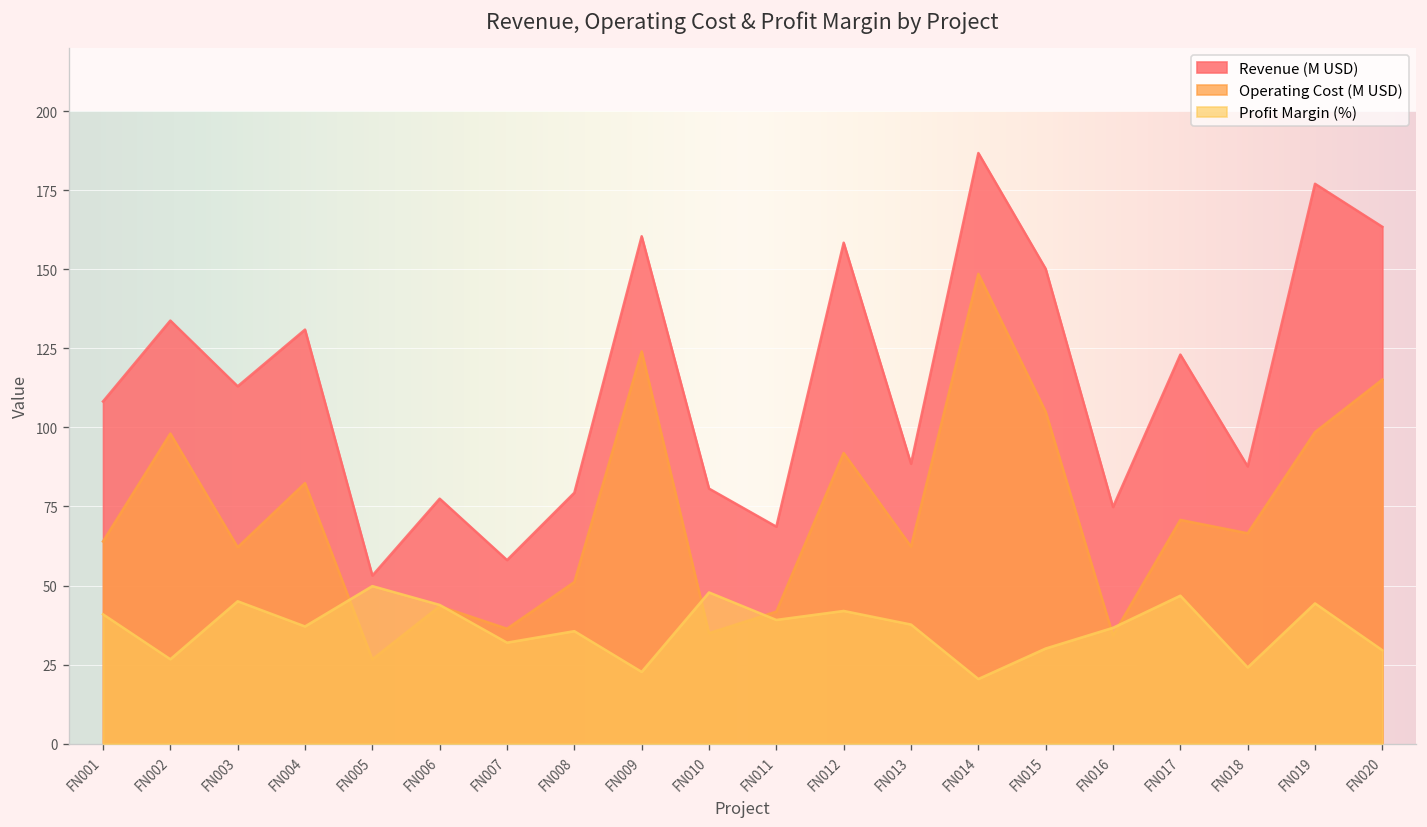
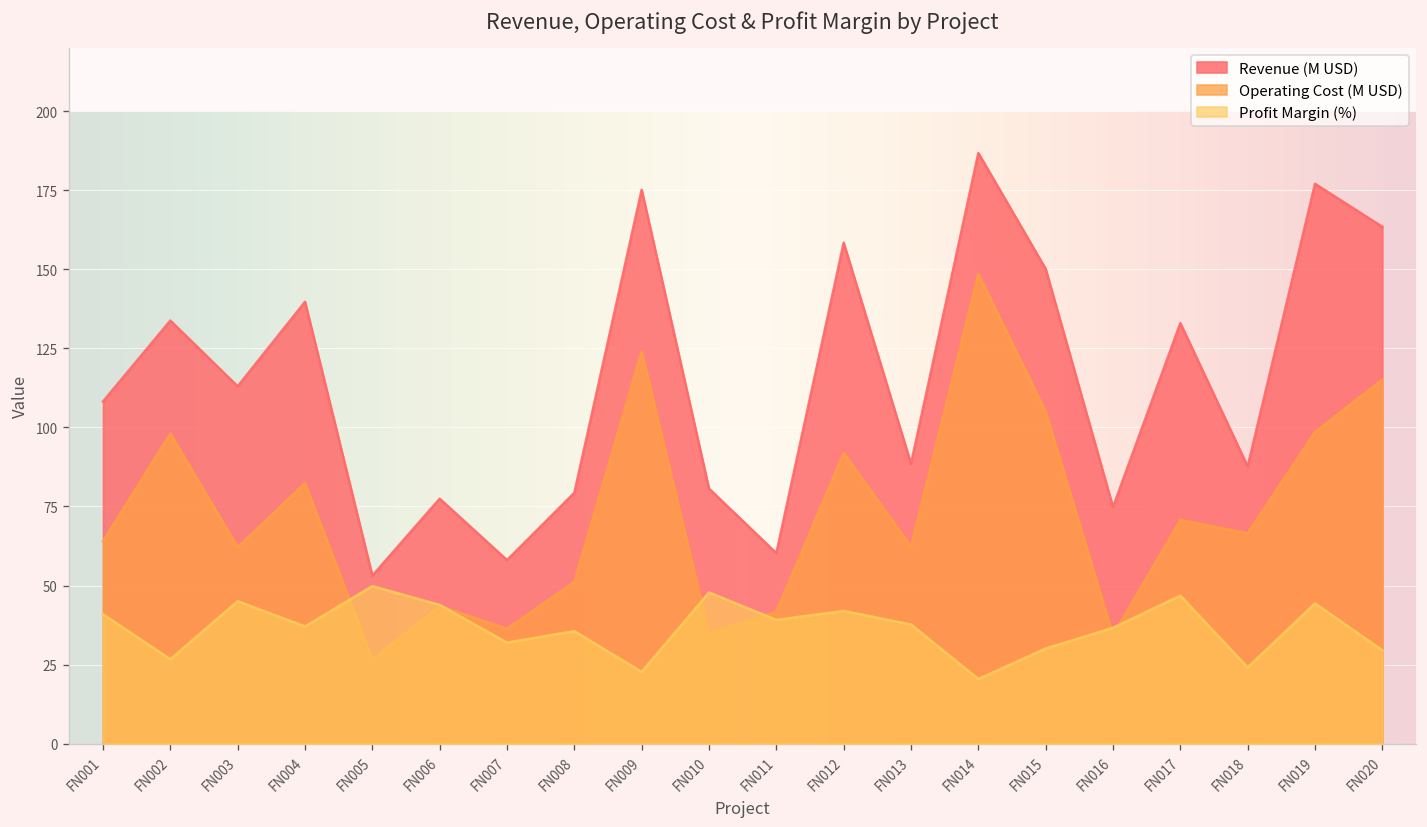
Revenue (M USD), FN004: 131 -> 140
Revenue (M USD), FN009: 160 -> 175
Revenue (M USD), FN011: 69 -> 60
Revenue (M USD), FN017: 123 -> 133
